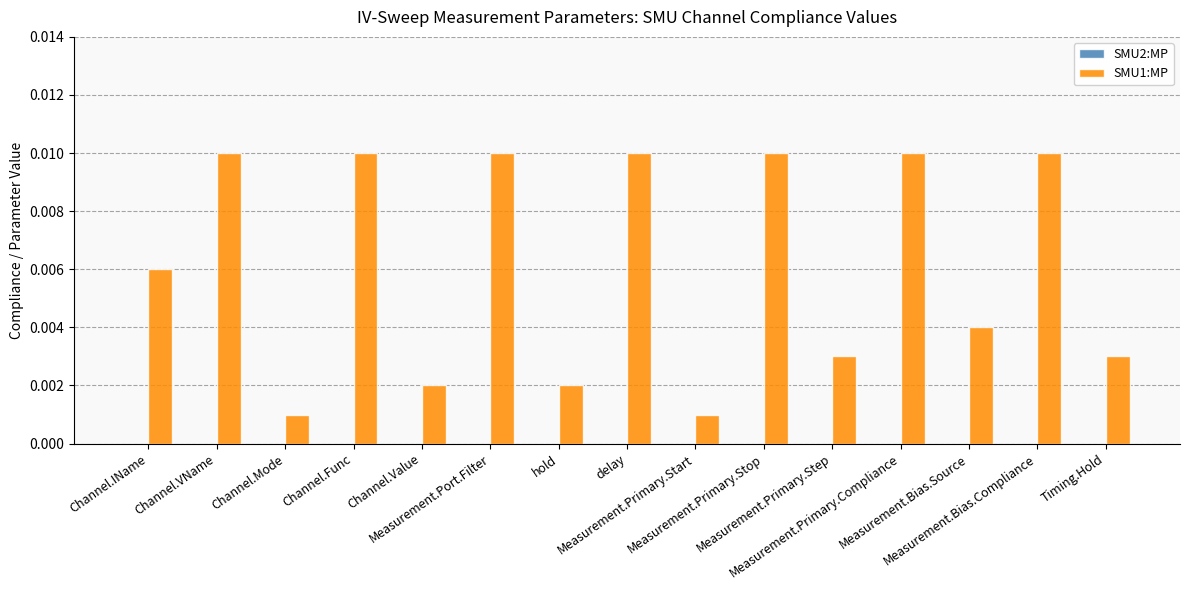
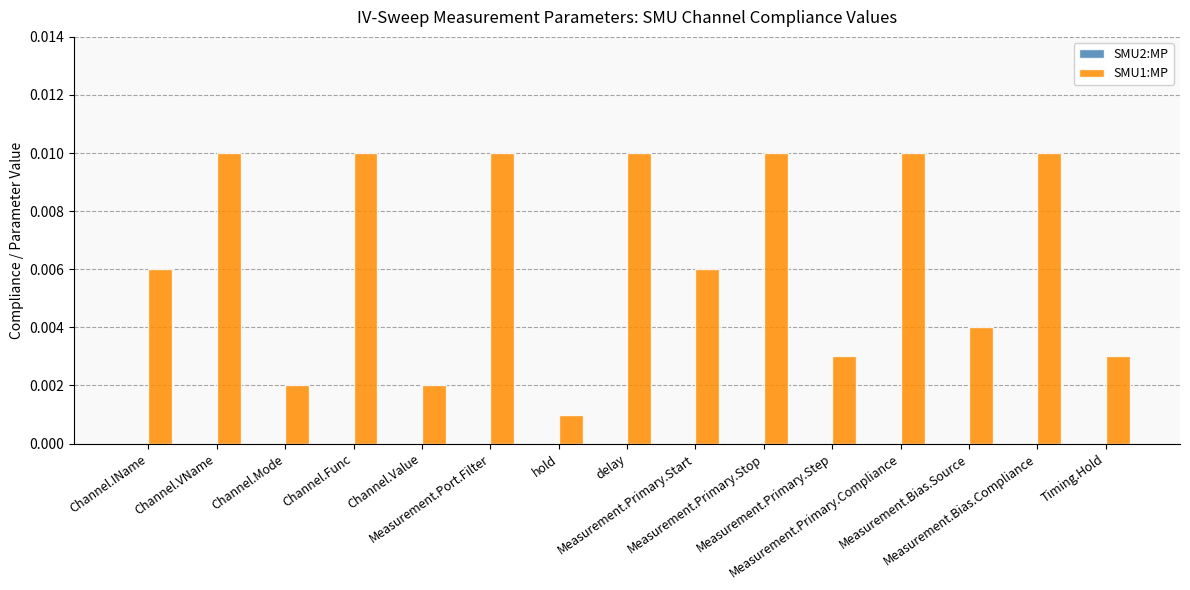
SMU1:MP, Channel.Mode: 0.001 -> 0.002
SMU1:MP, hold: 0.002 -> 0.001
SMU1:MP, Measurement.Primary.Start: 0.001 -> 0.006
